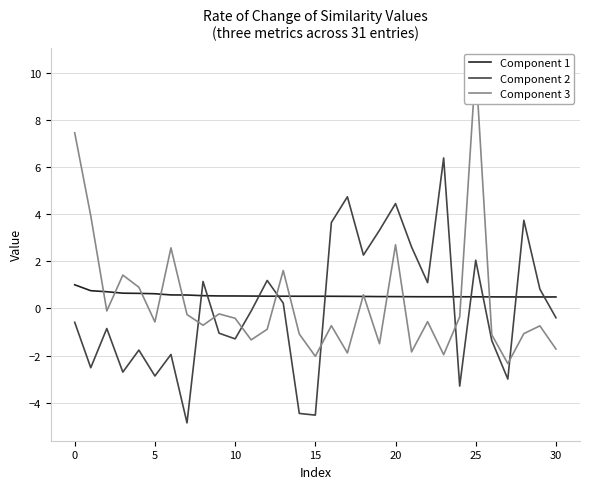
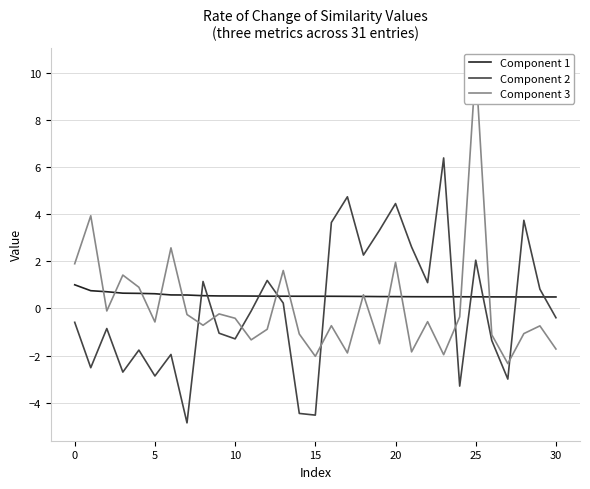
Component 3, 0: 7.4 -> 1.9
Component 3, 20: 2.7 -> 2.0
